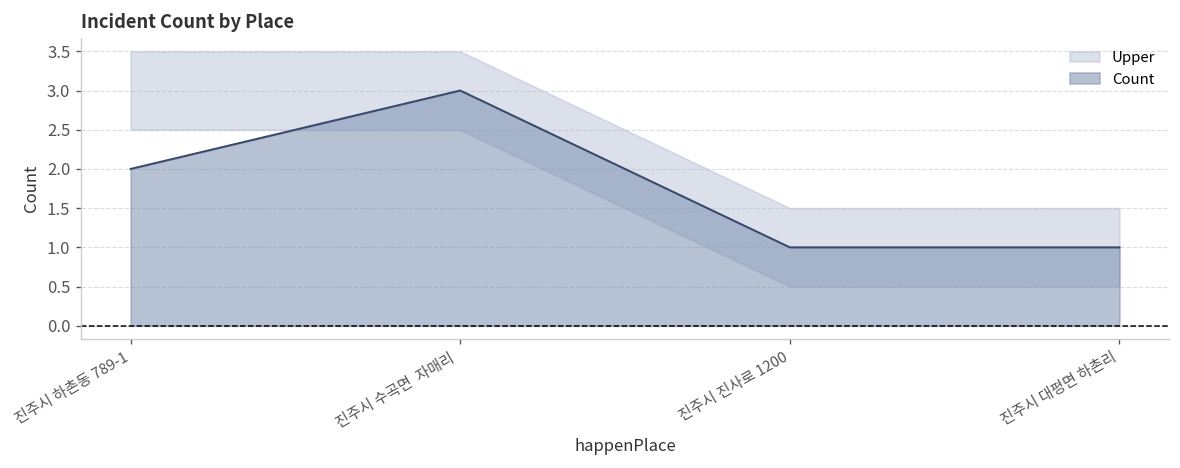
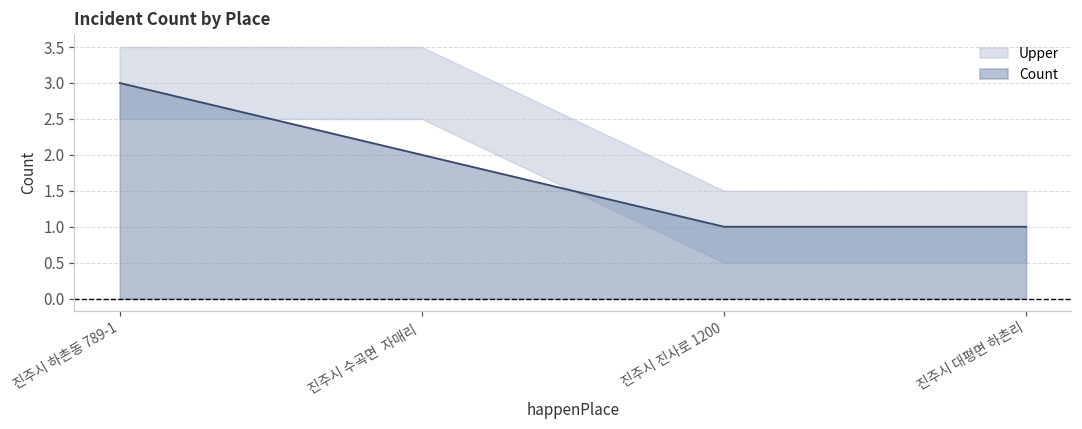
Count, 진주시 하촌동 789-1: 2 -> 3
Count, 진주시 수곡면 자매리: 3 -> 2
